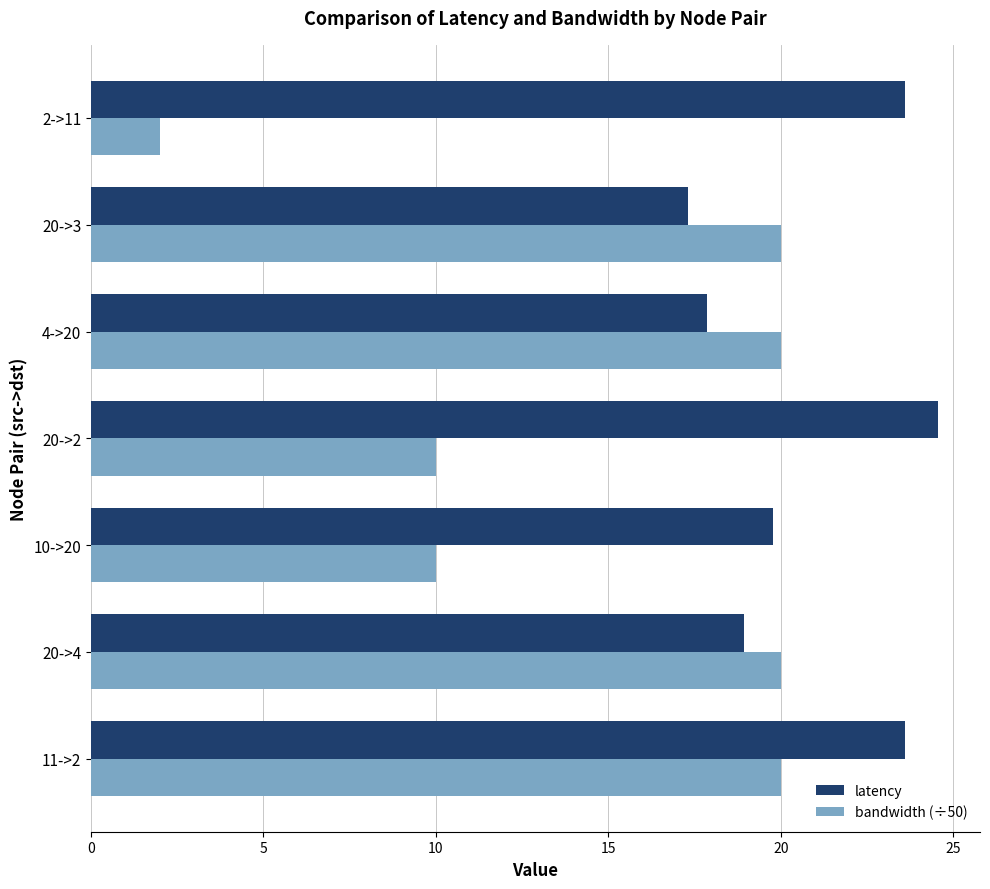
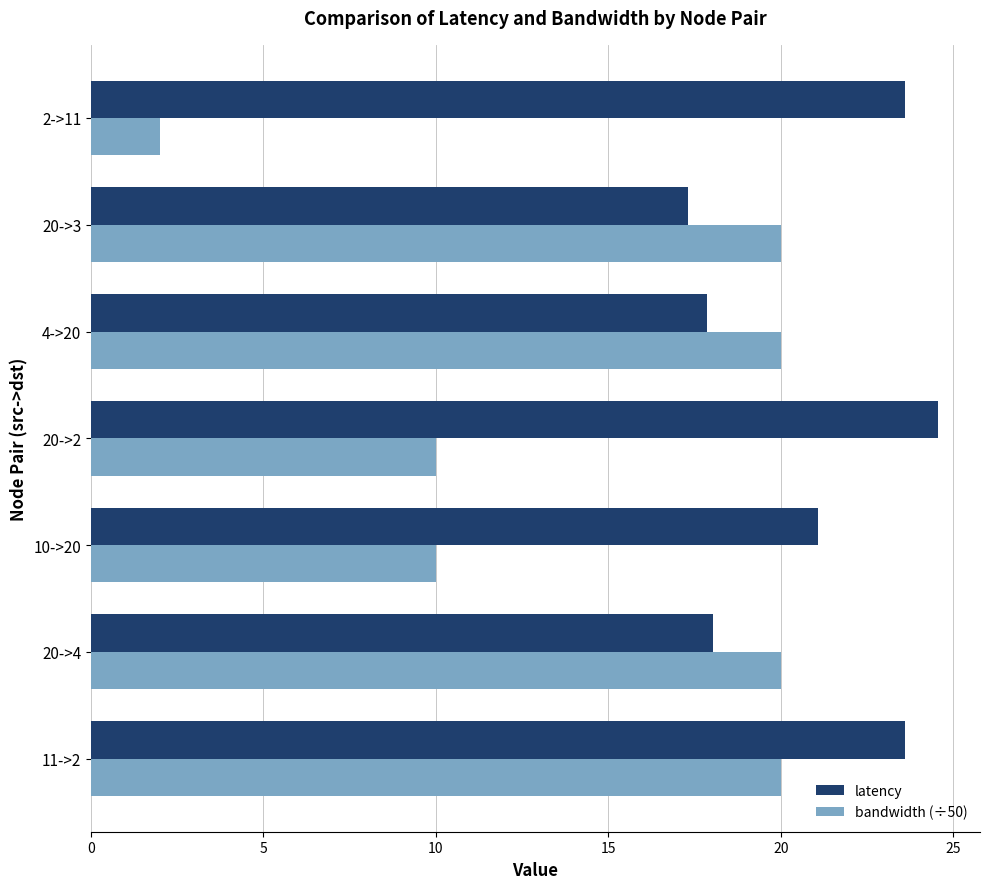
latency, 10->20: 19.8 -> 21.1
latency, 20->4: 18.9 -> 18.0
